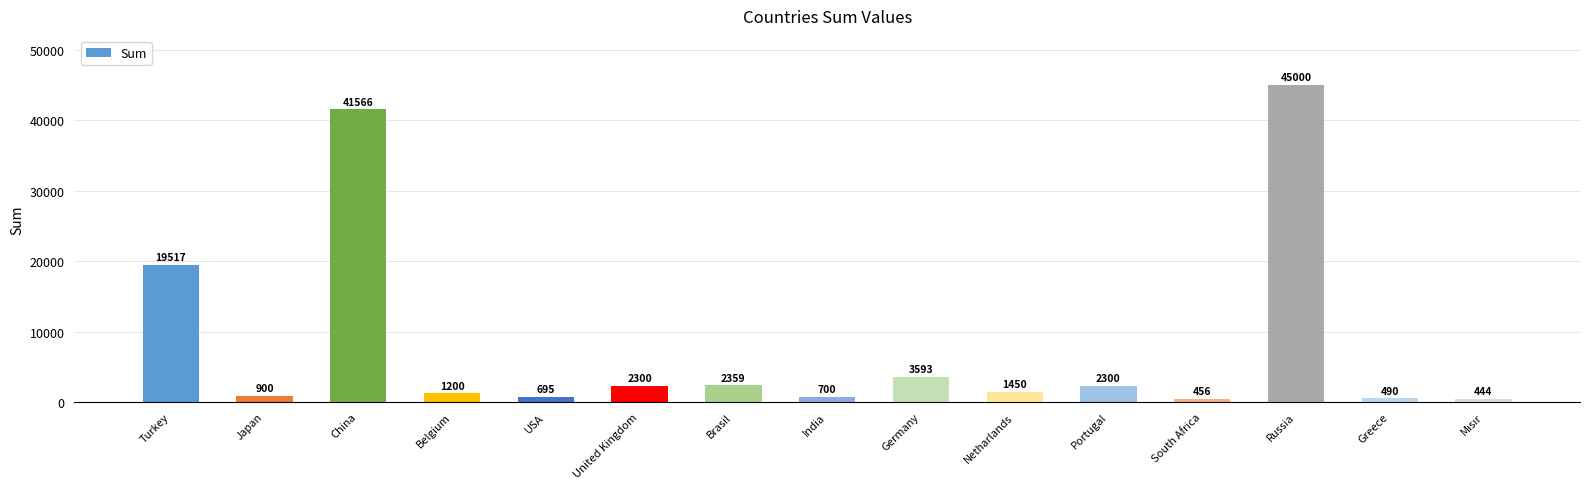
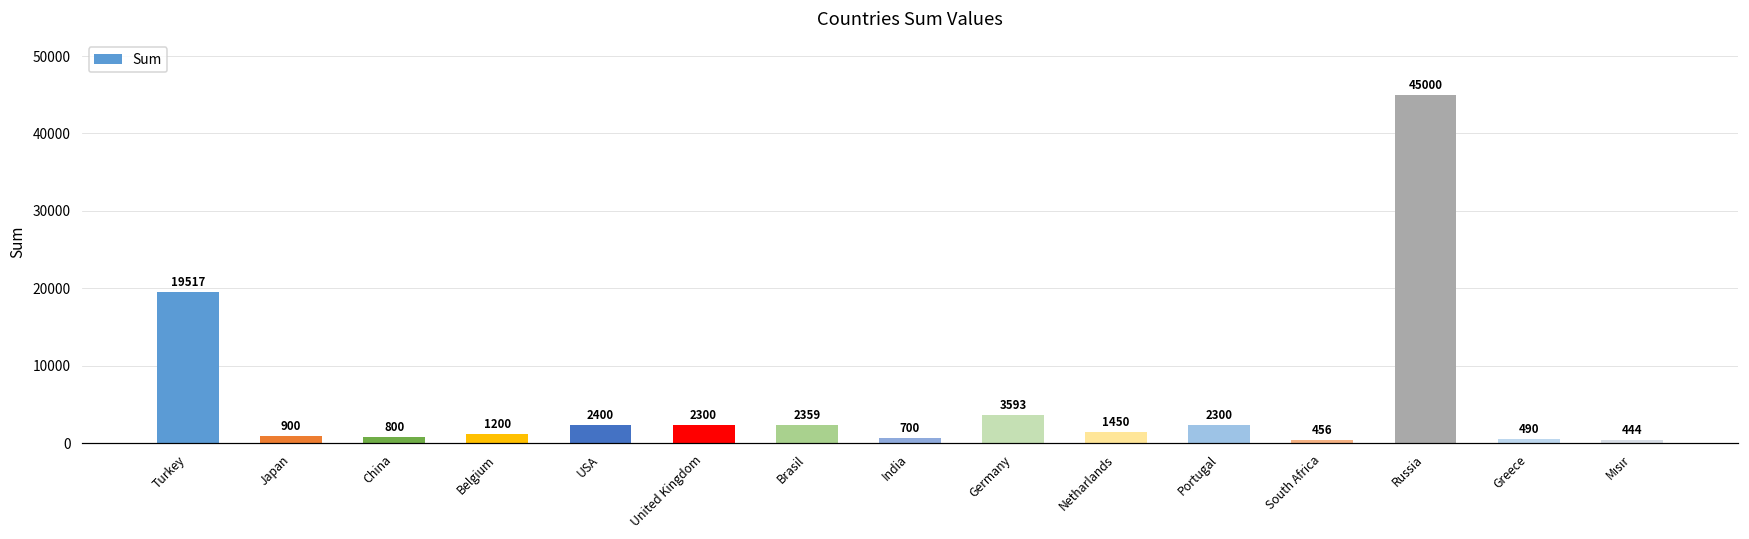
China: 41566 -> 800
USA: 695 -> 2400
